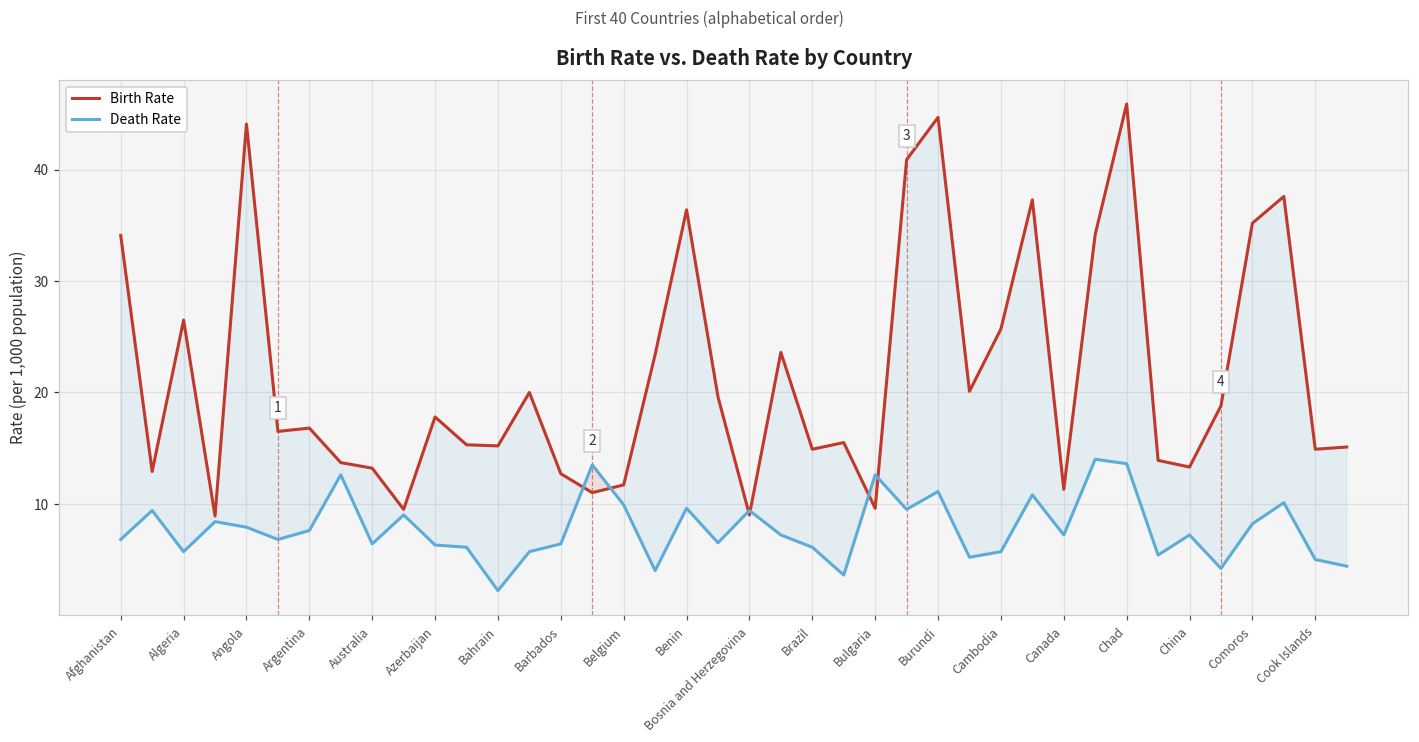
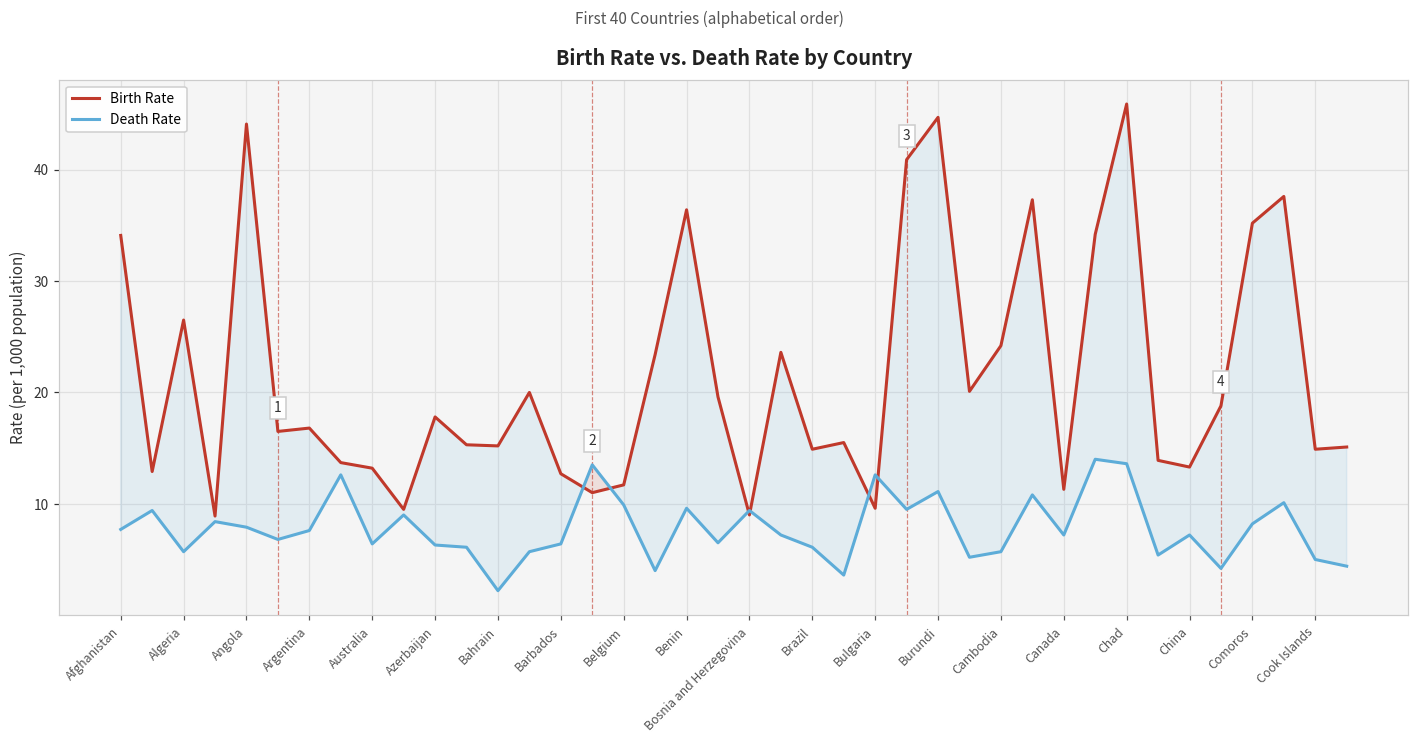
Death Rate, Afghanistan: 6.8 -> 7.7
Birth Rate, Cambodia: 25.7 -> 24.2
